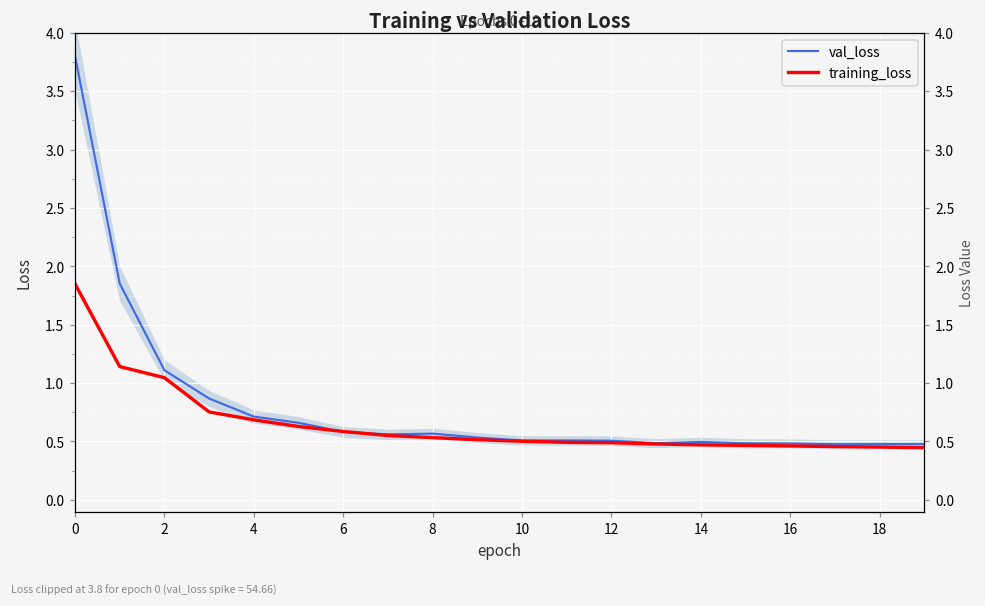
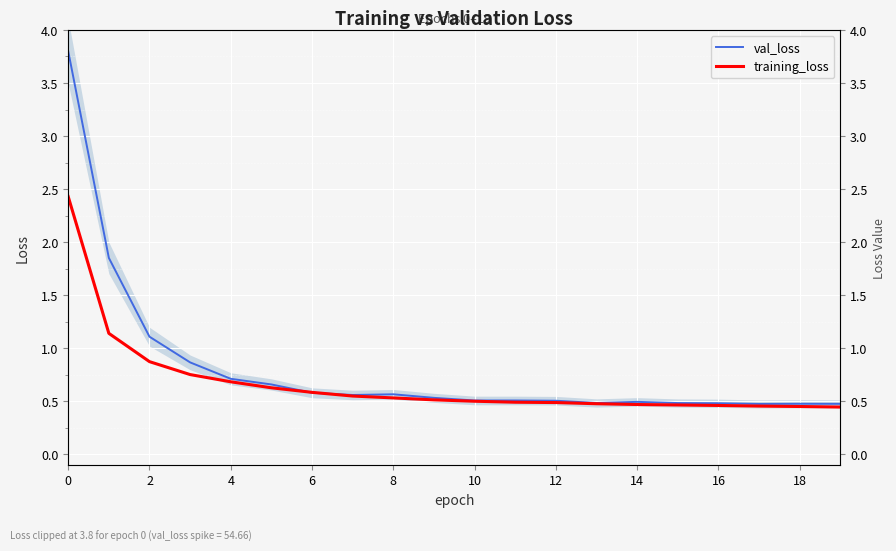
training_loss, 0: 1.85 -> 2.43
training_loss, 2: 1.05 -> 0.87
